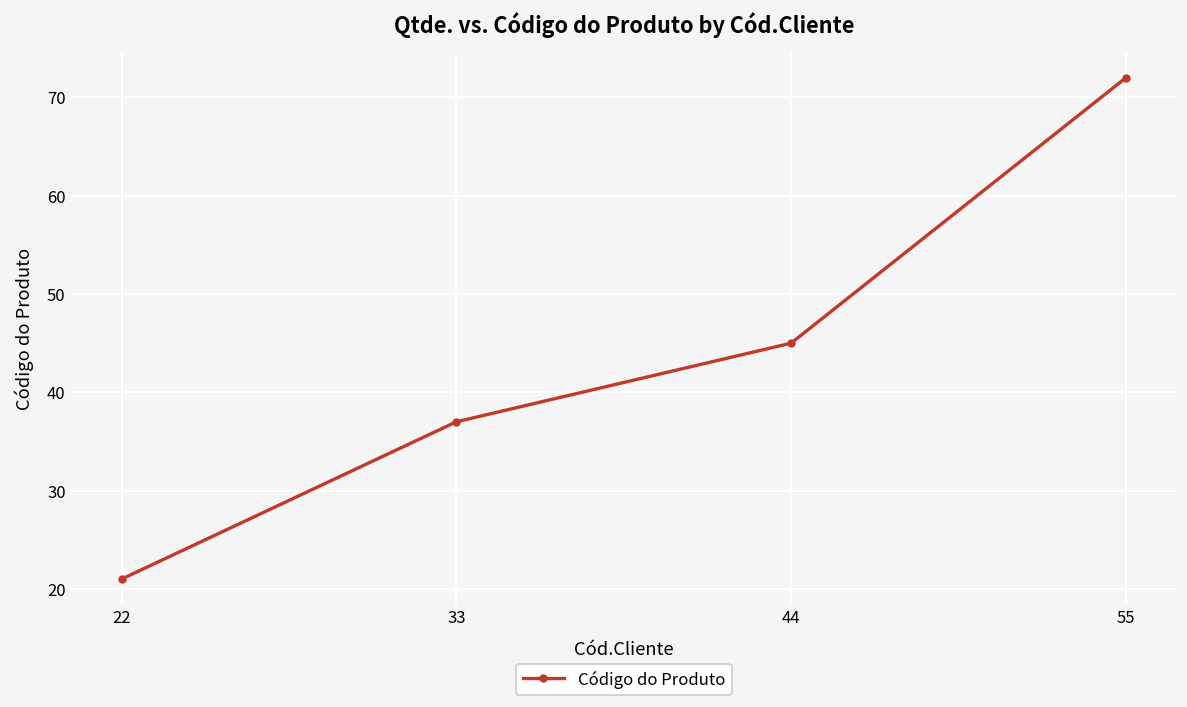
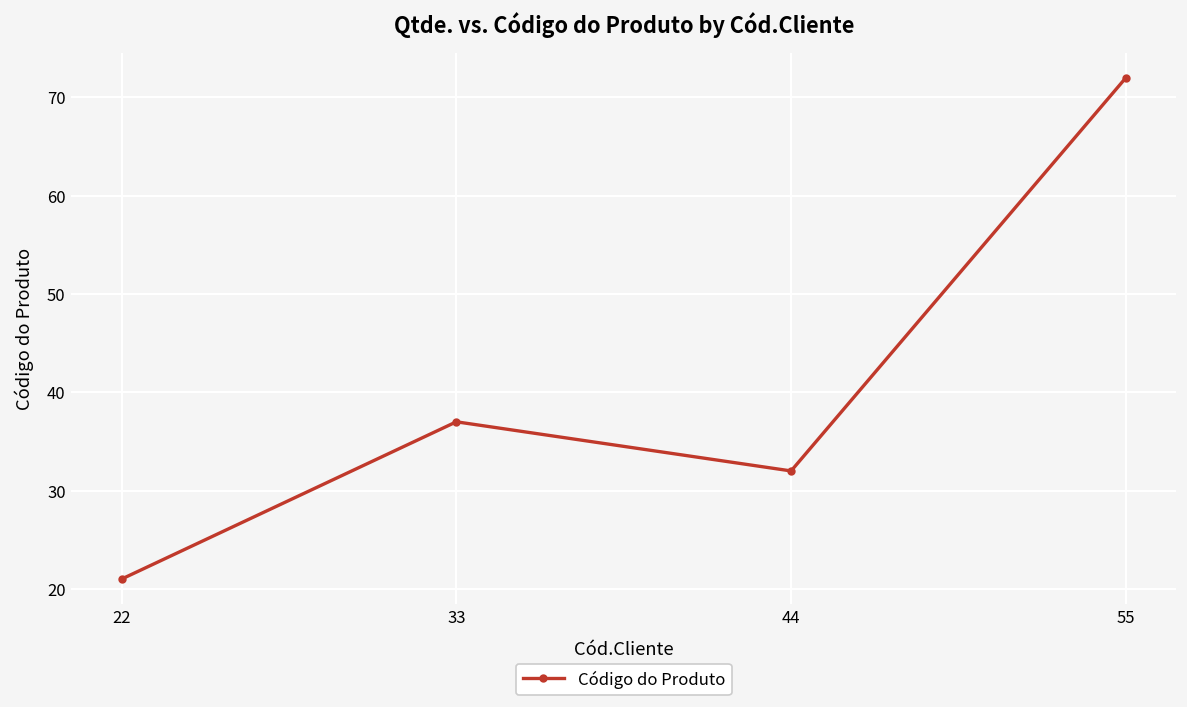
44: 45 -> 32
